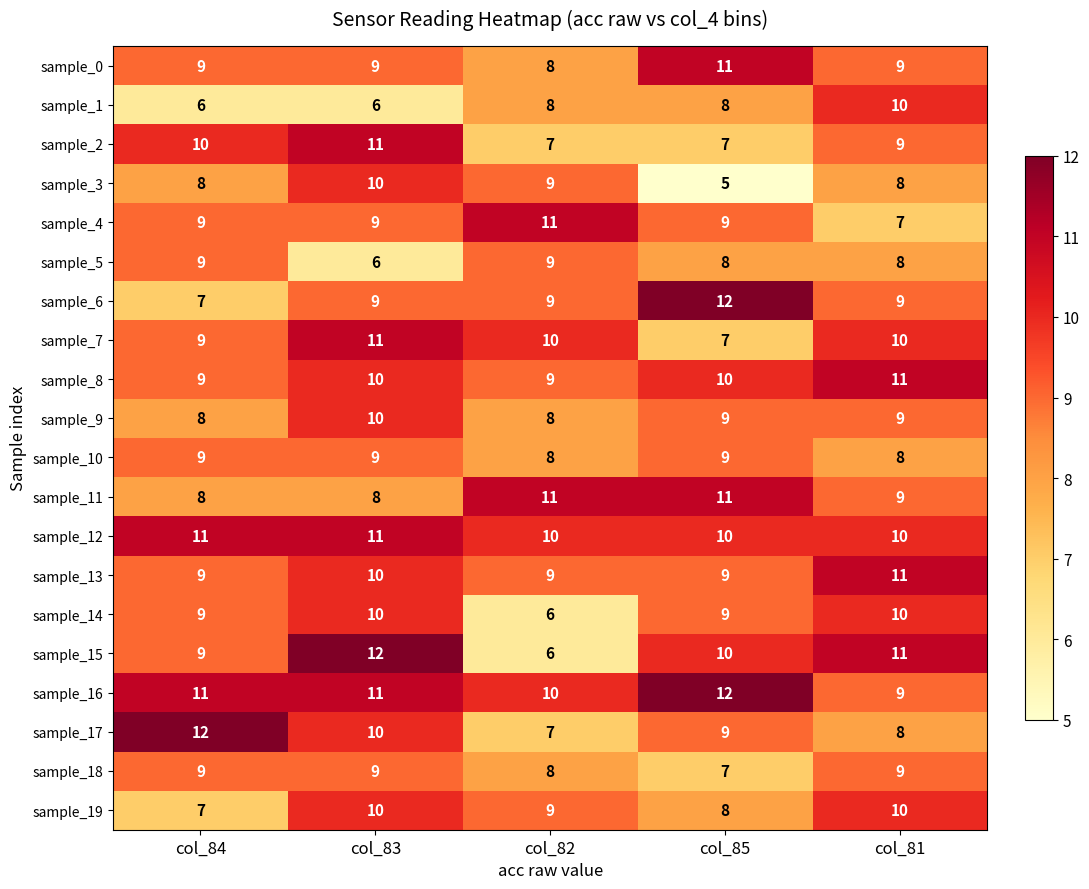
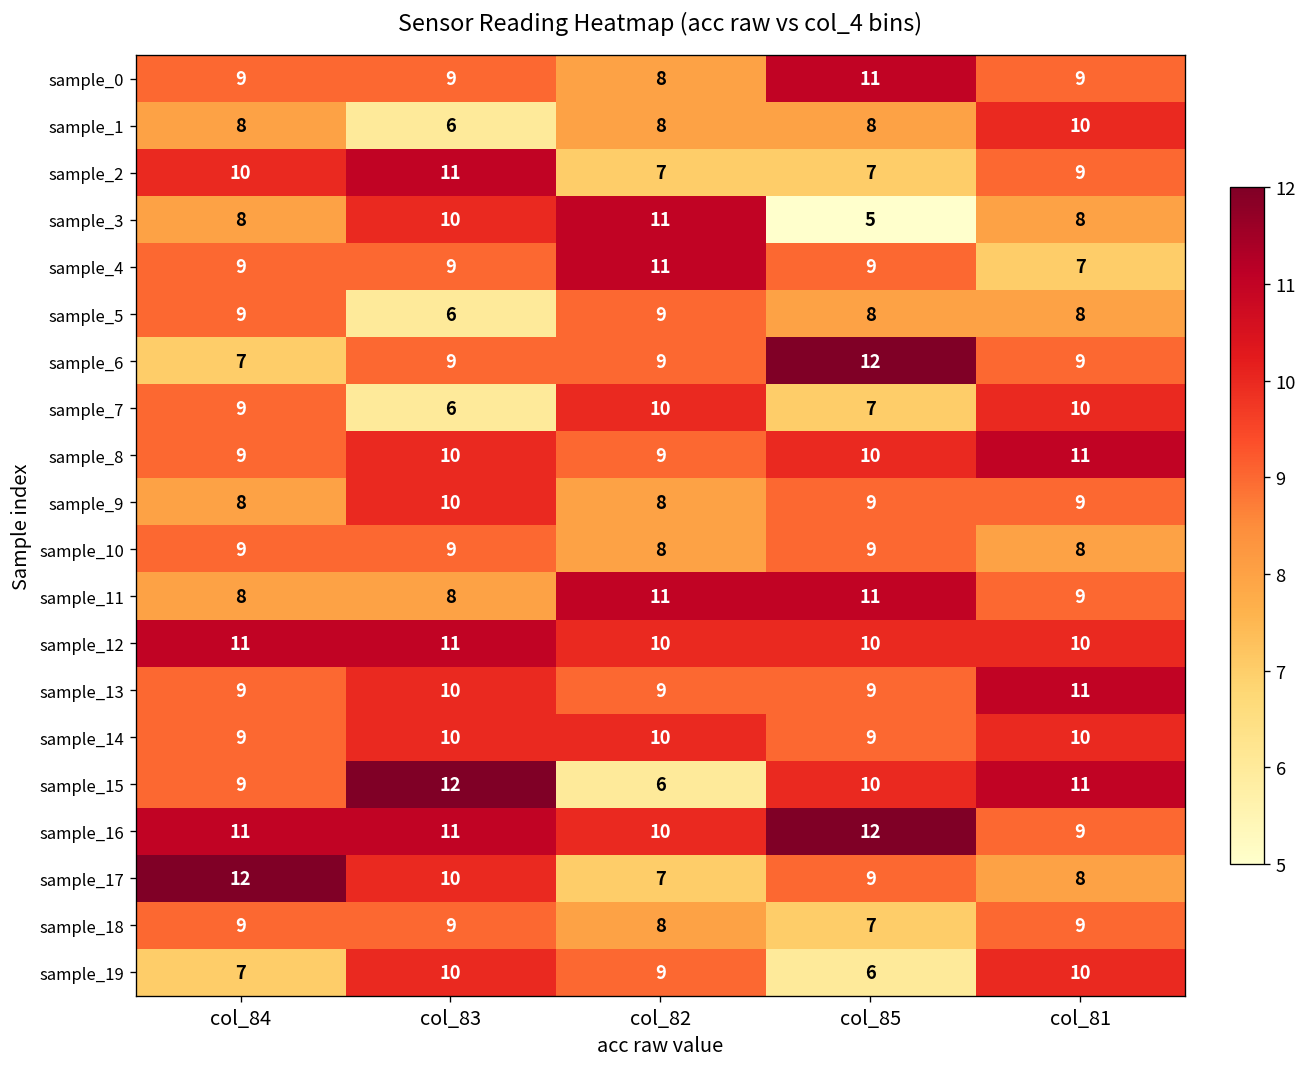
sample_1, col_84: 6 -> 8
sample_3, col_82: 9 -> 11
sample_7, col_83: 11 -> 6
sample_14, col_82: 6 -> 10
sample_19, col_85: 8 -> 6
